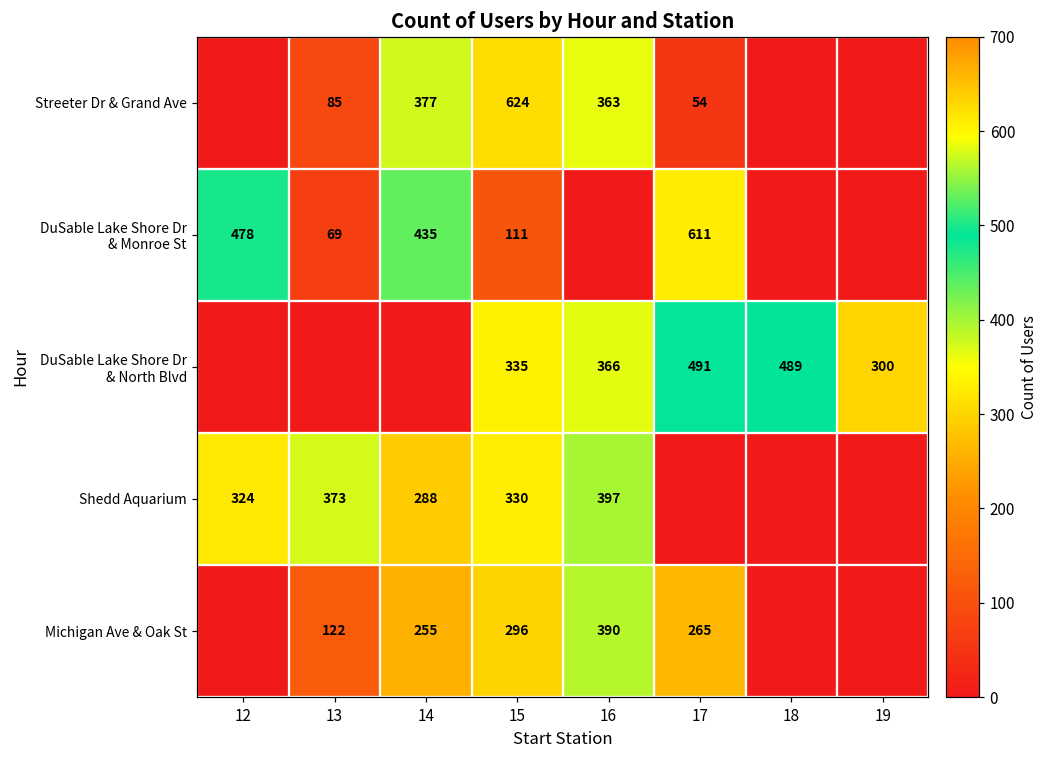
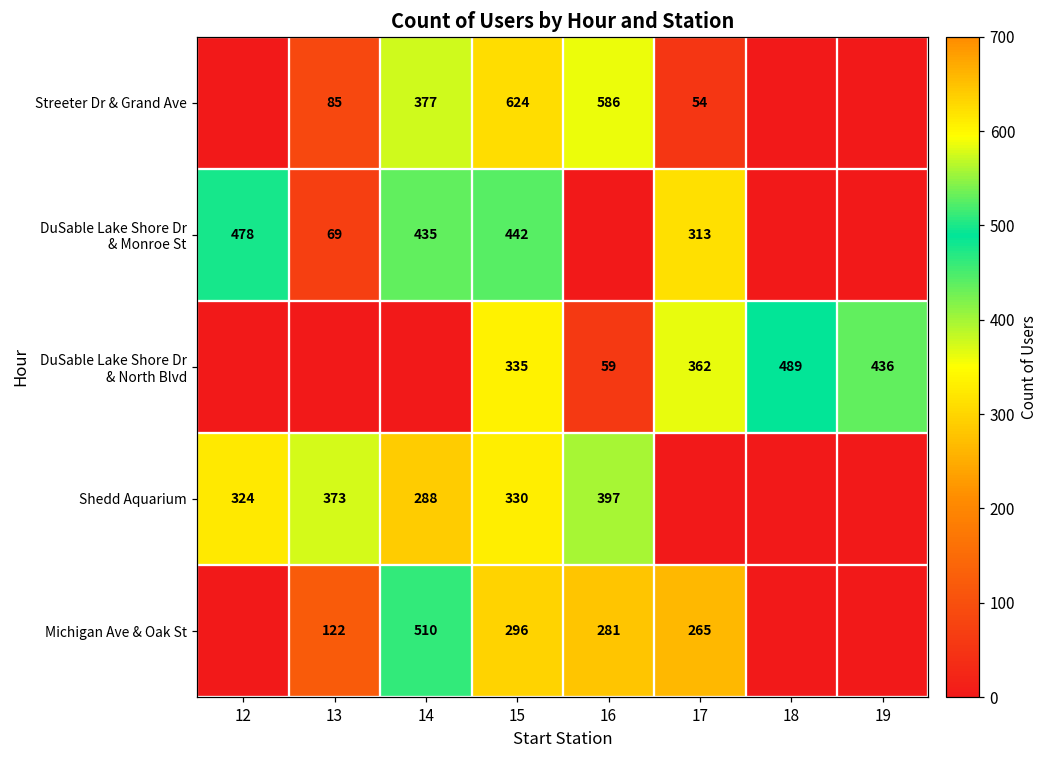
Streeter Dr & Grand Ave, 16: 363 -> 586
DuSable Lake Shore Dr & Monroe St, 15: 111 -> 442
DuSable Lake Shore Dr & Monroe St, 17: 611 -> 313
DuSable Lake Shore Dr & North Blvd, 16: 366 -> 59
DuSable Lake Shore Dr & North Blvd, 17: 491 -> 362
DuSable Lake Shore Dr & North Blvd, 19: 300 -> 436
Michigan Ave & Oak St, 14: 255 -> 510
Michigan Ave & Oak St, 16: 390 -> 281
